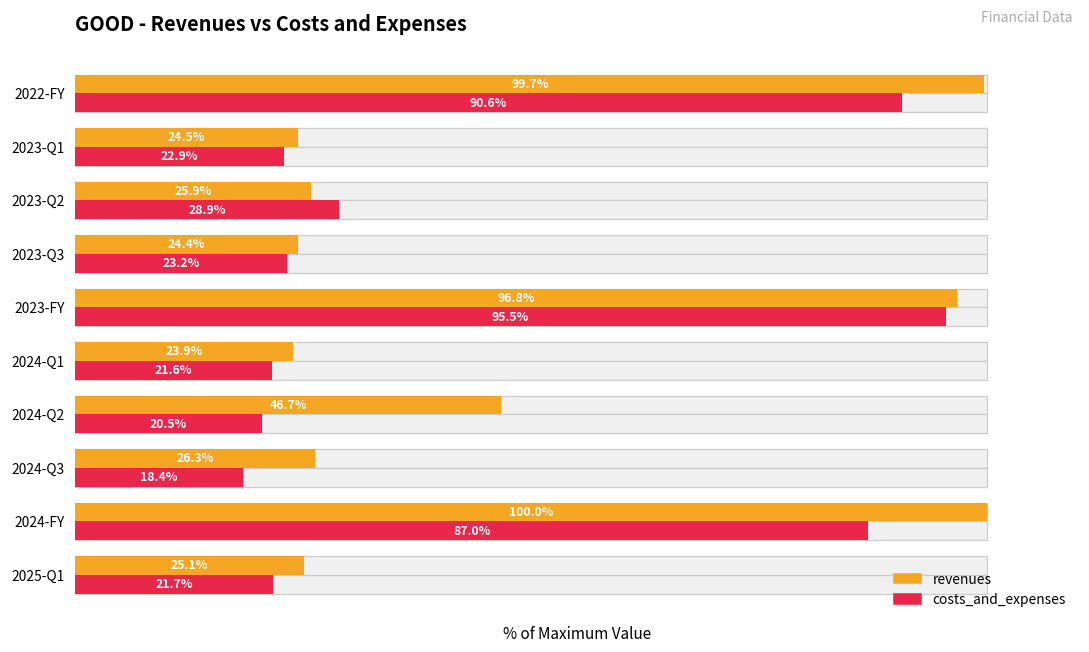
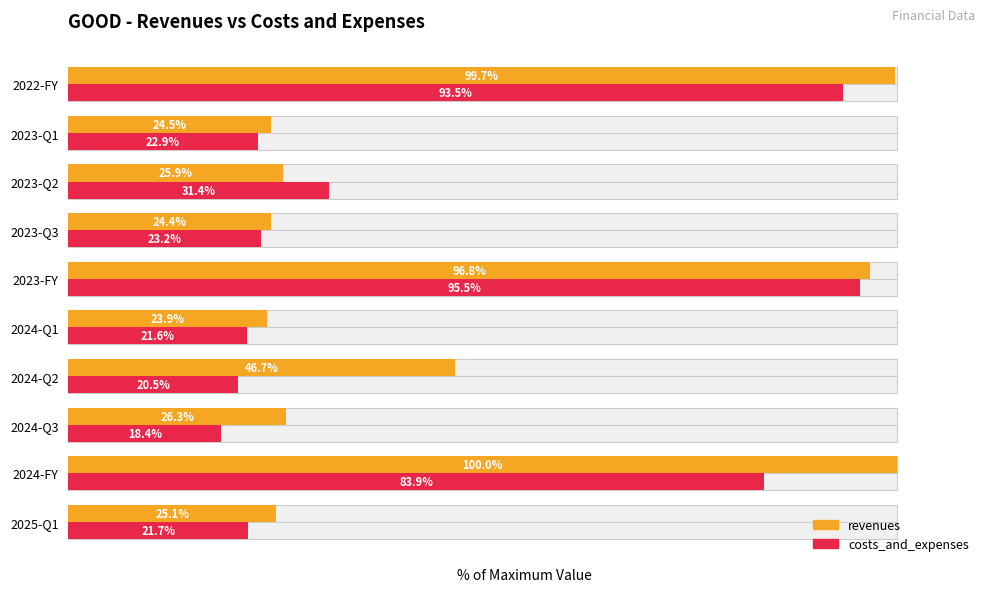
costs_and_expenses, 2022-FY: 90.6% -> 93.5%
costs_and_expenses, 2023-Q2: 28.9% -> 31.4%
costs_and_expenses, 2024-FY: 87.0% -> 83.9%
